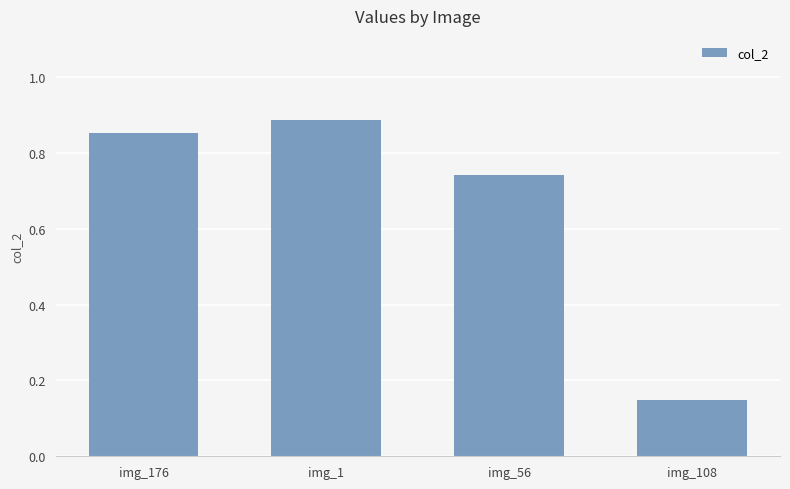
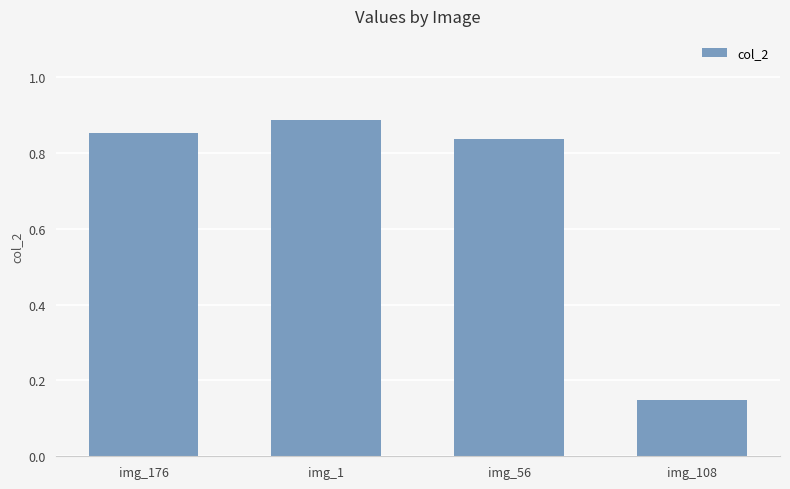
img_56: 0.74 -> 0.84
